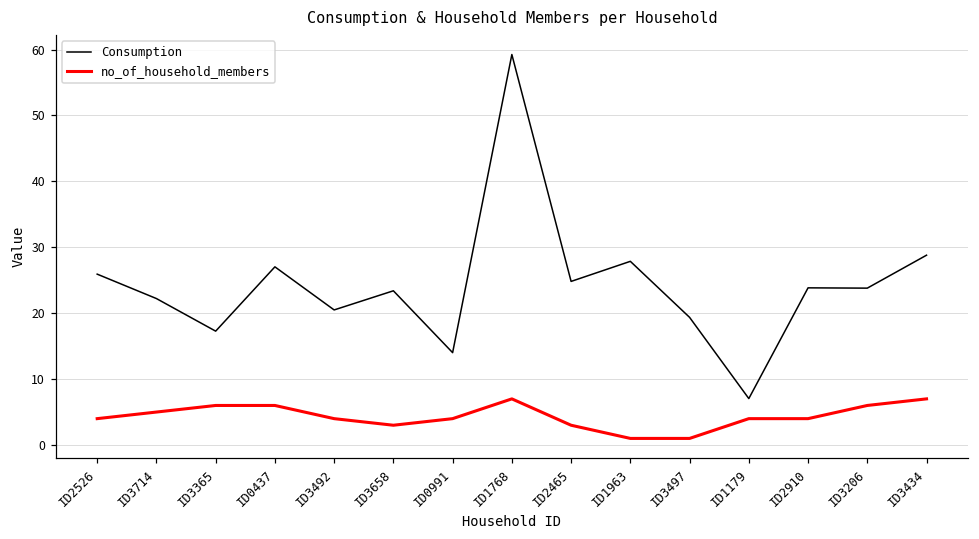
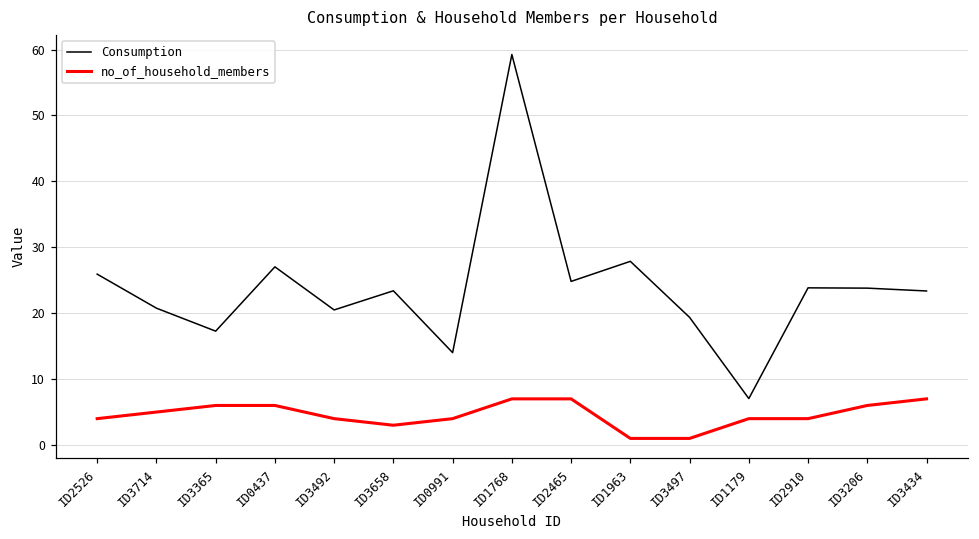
Consumption, ID3714: 22 -> 21
no_of_household_members, ID2465: 3 -> 7
Consumption, ID3434: 29 -> 23
